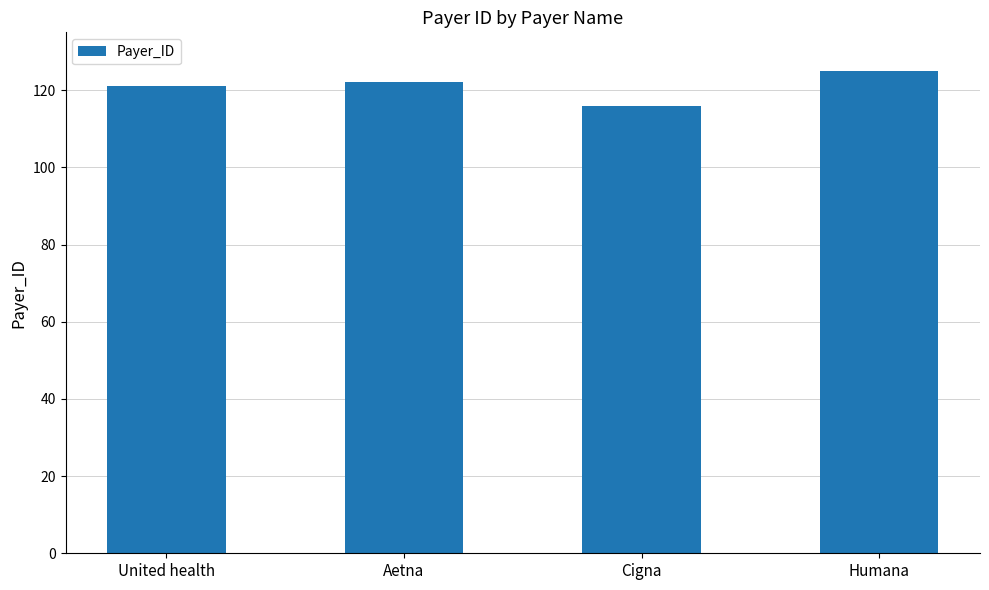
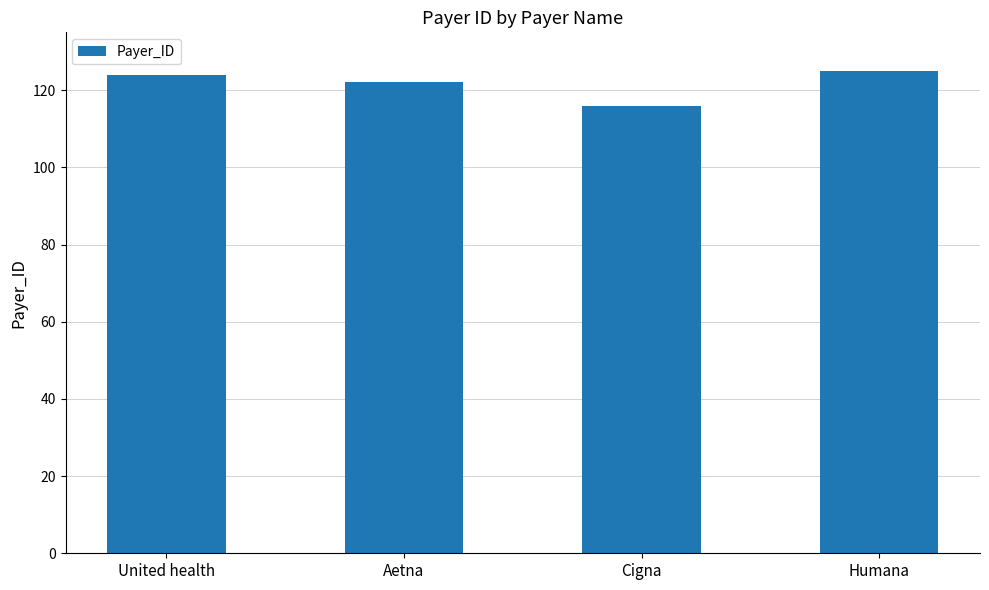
United health: 121 -> 124
